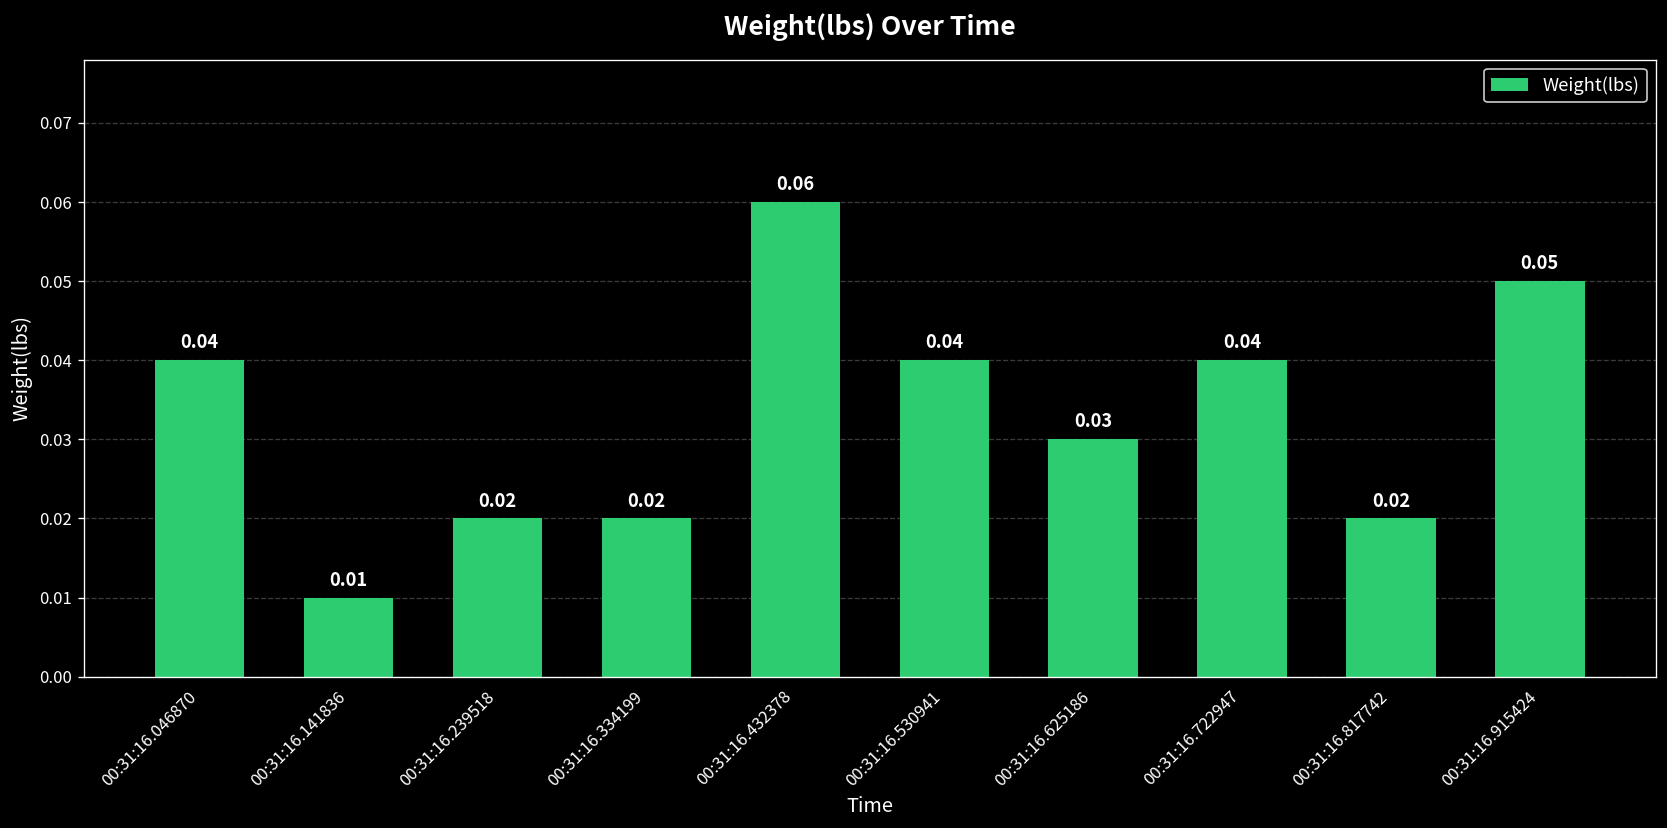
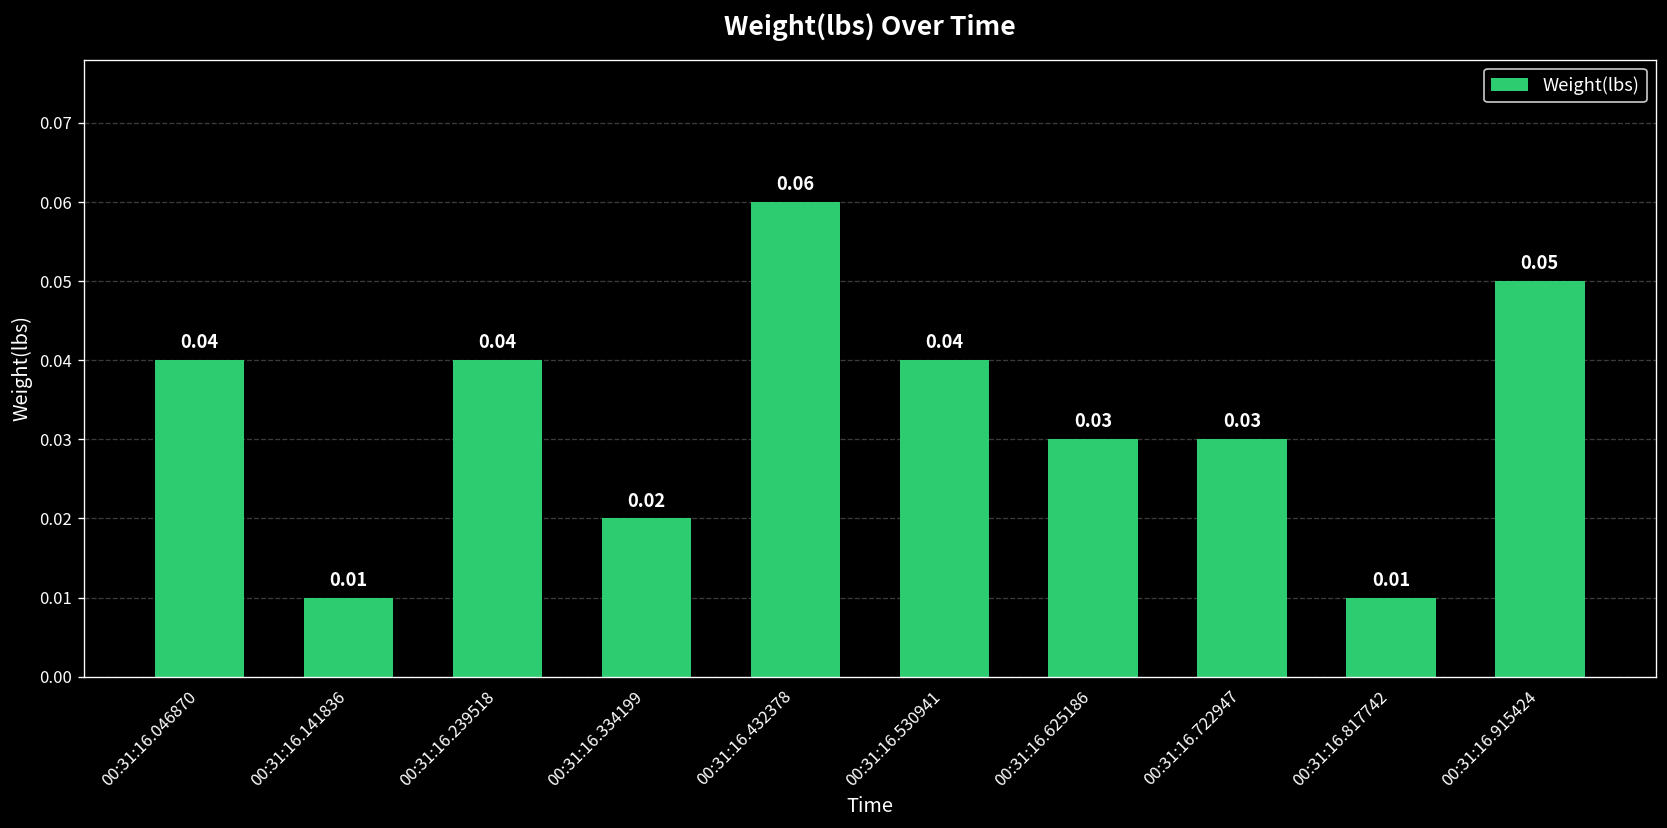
00:31:16.239518: 0.02 -> 0.04
00:31:16.722947: 0.04 -> 0.03
00:31:16.817742: 0.02 -> 0.01
